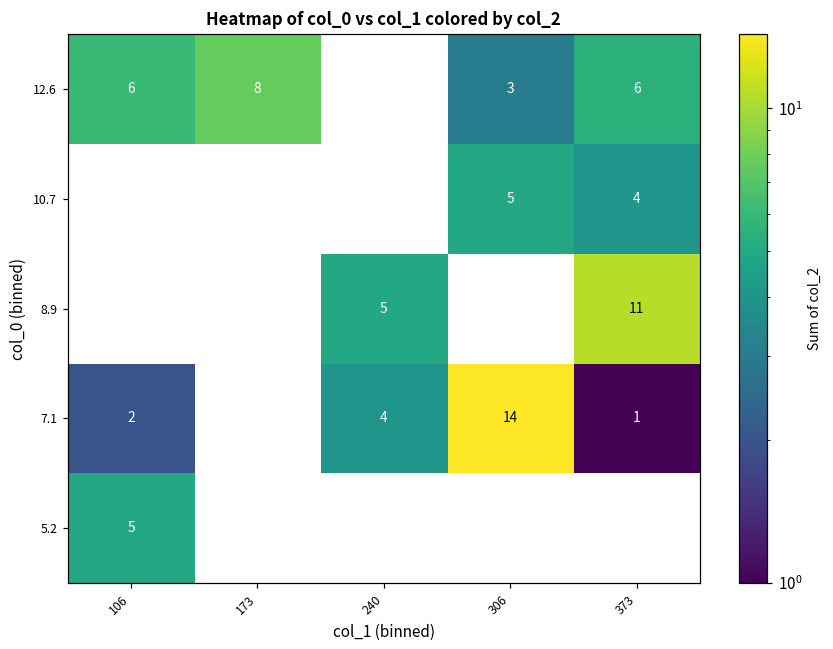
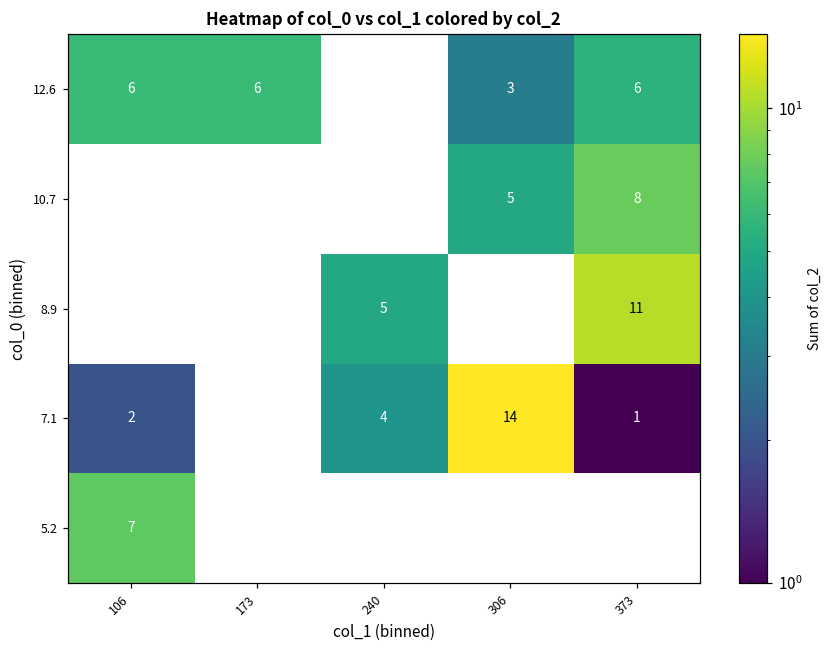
12.6, 173: 8 -> 6
10.7, 373: 4 -> 8
5.2, 106: 5 -> 7
